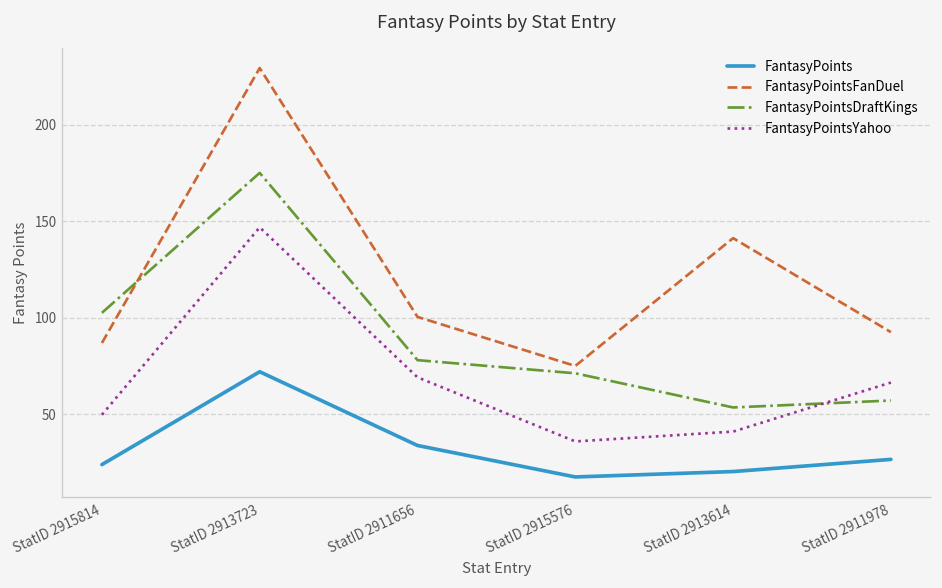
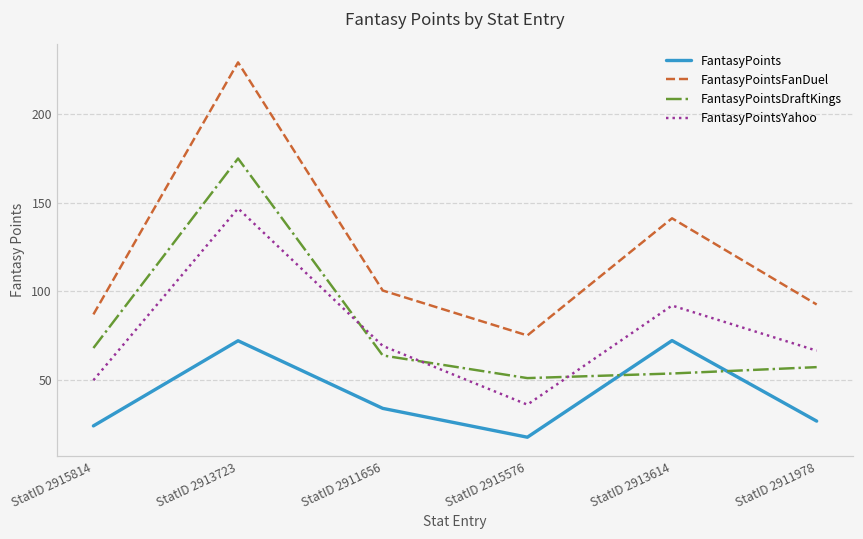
FantasyPointsDraftKings, StatID 2915814: 103 -> 68
FantasyPointsDraftKings, StatID 2911656: 78 -> 64
FantasyPointsDraftKings, StatID 2915576: 71 -> 51
FantasyPoints, StatID 2913614: 20 -> 72
FantasyPointsYahoo, StatID 2913614: 41 -> 92
